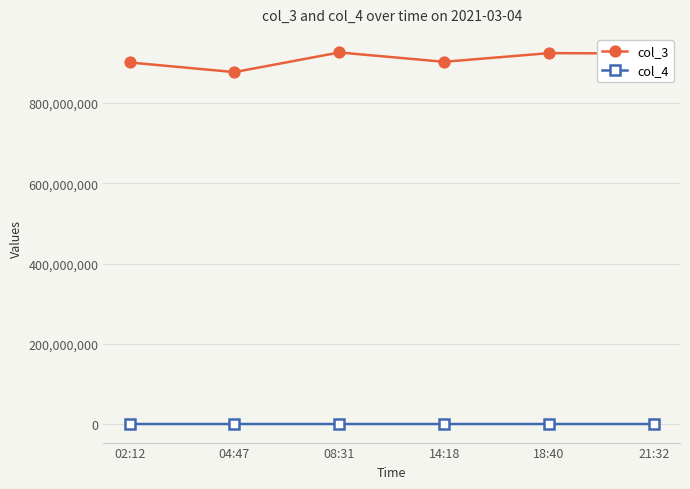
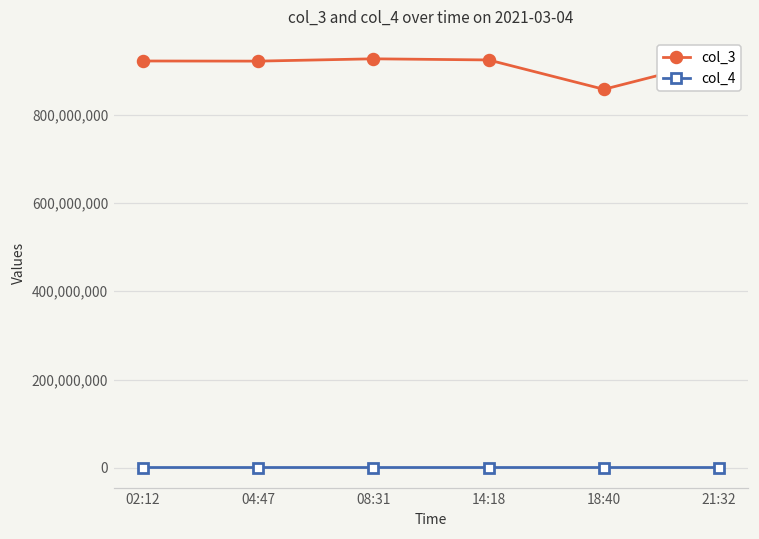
col_3, 02:12: 900,000,000 -> 920,000,000
col_3, 04:47: 880,000,000 -> 920,000,000
col_3, 14:18: 900,000,000 -> 920,000,000
col_3, 18:40: 920,000,000 -> 860,000,000
